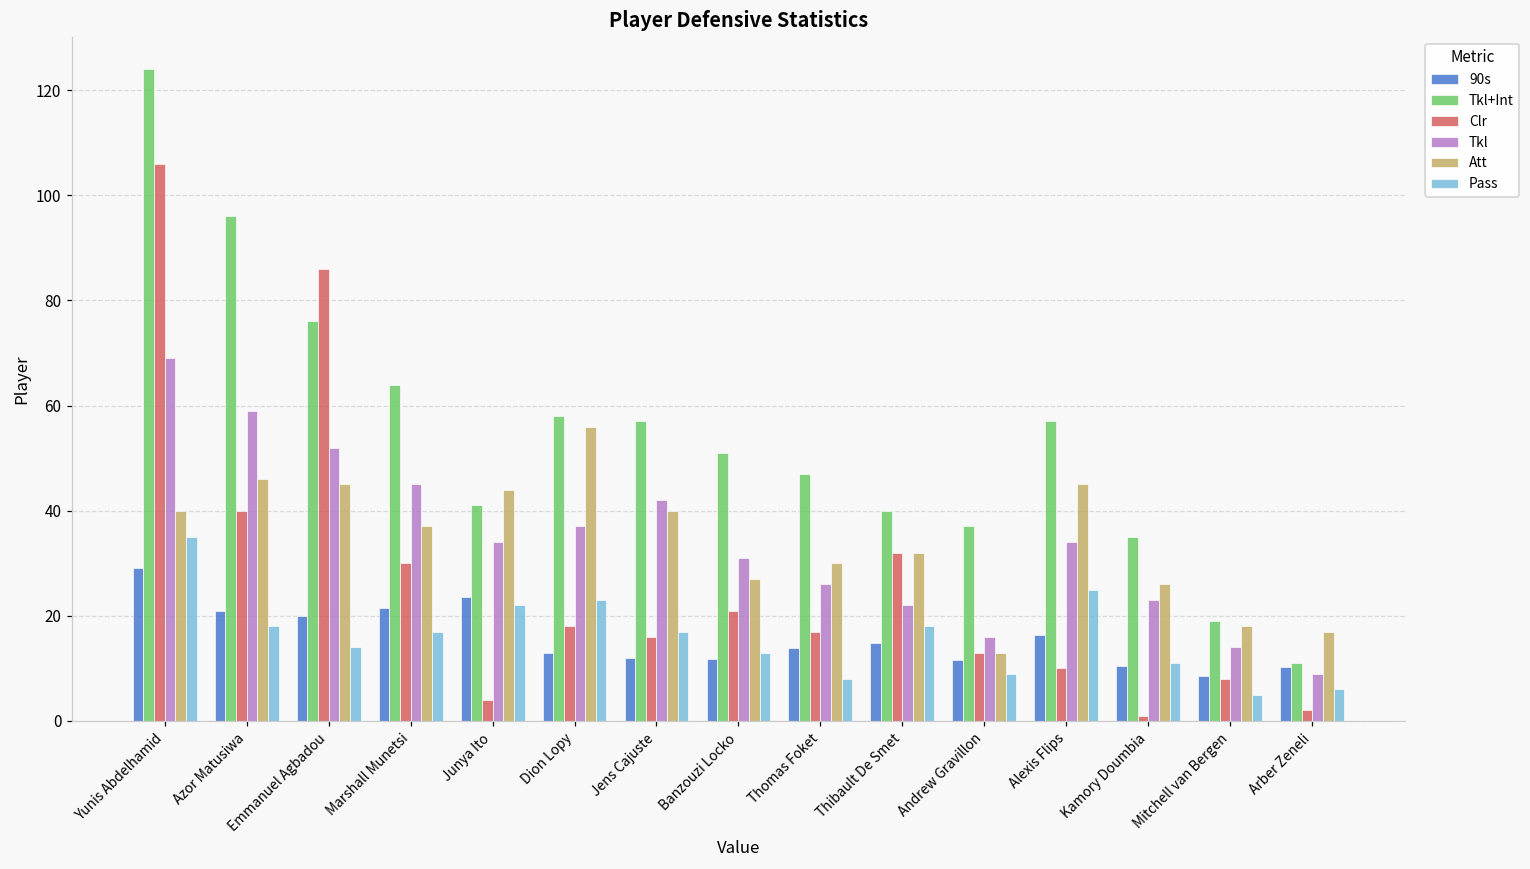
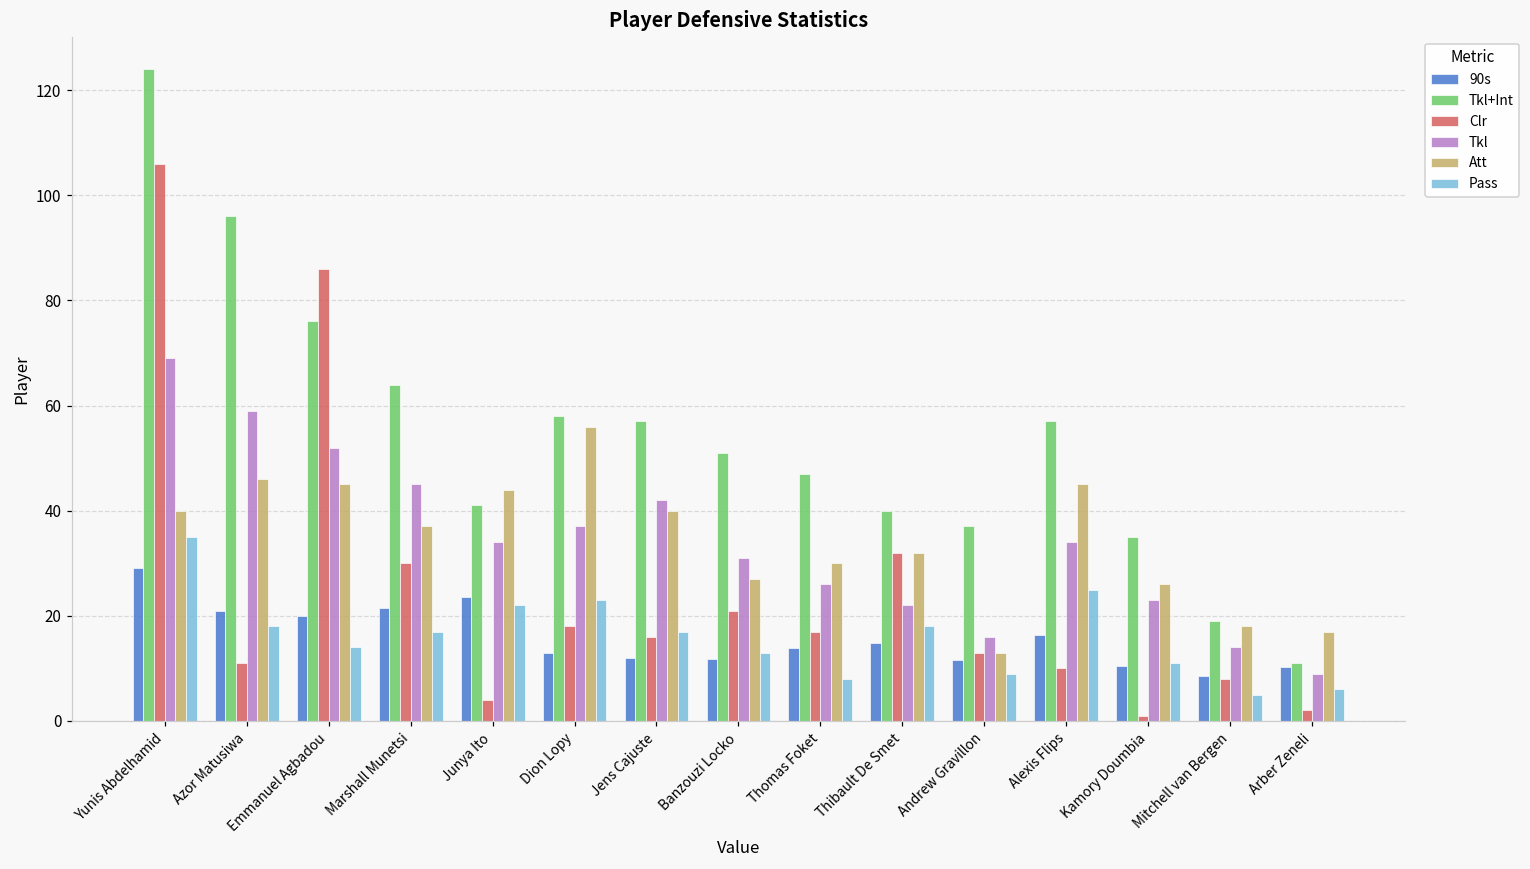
Clr, Azor Matusiwa: 40 -> 11
